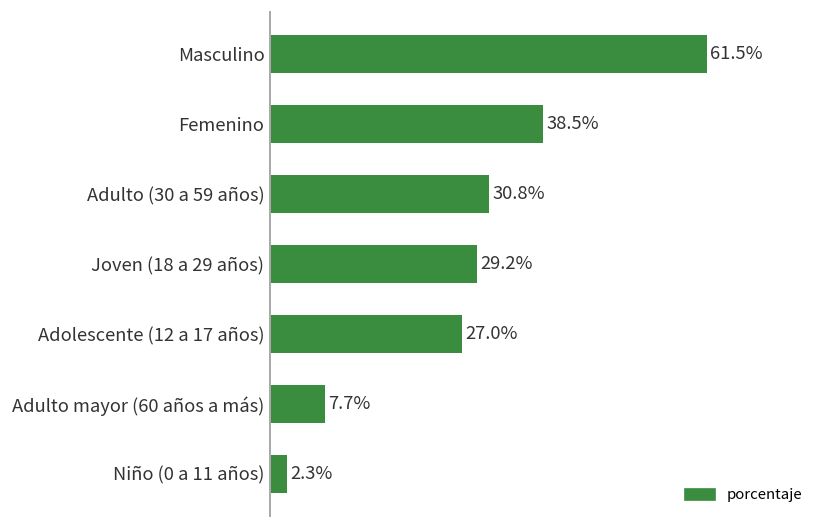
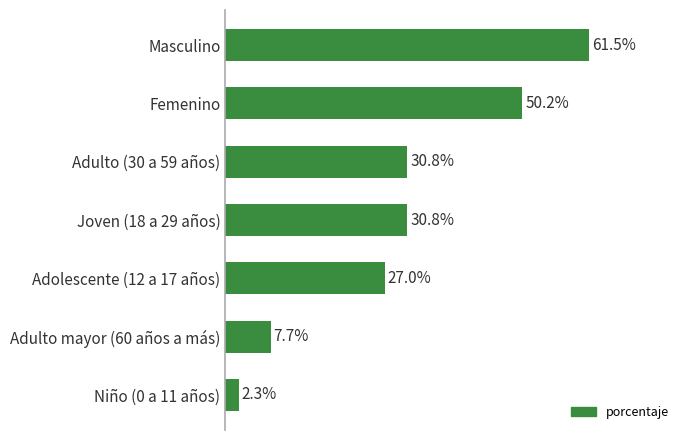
Femenino: 38.5% -> 50.2%
Joven (18 a 29 años): 29.2% -> 30.8%
